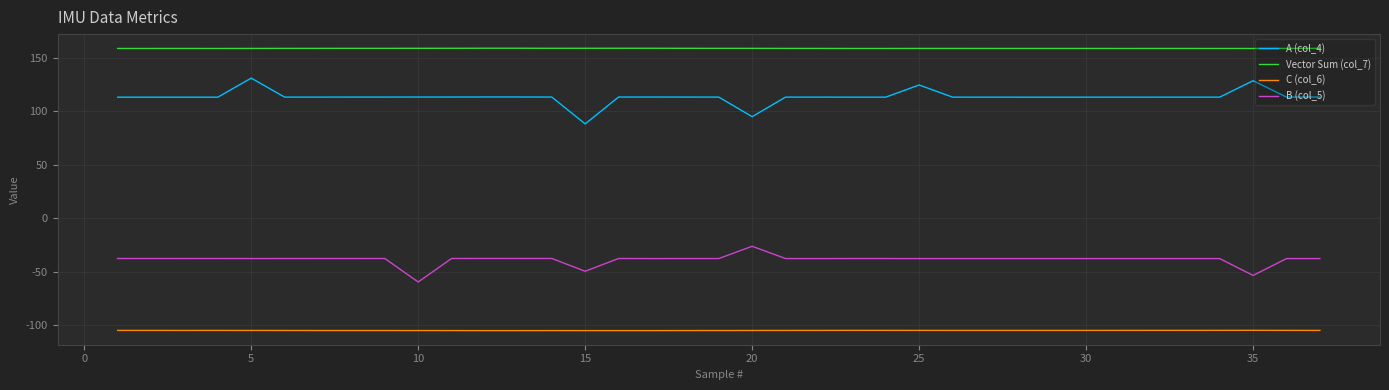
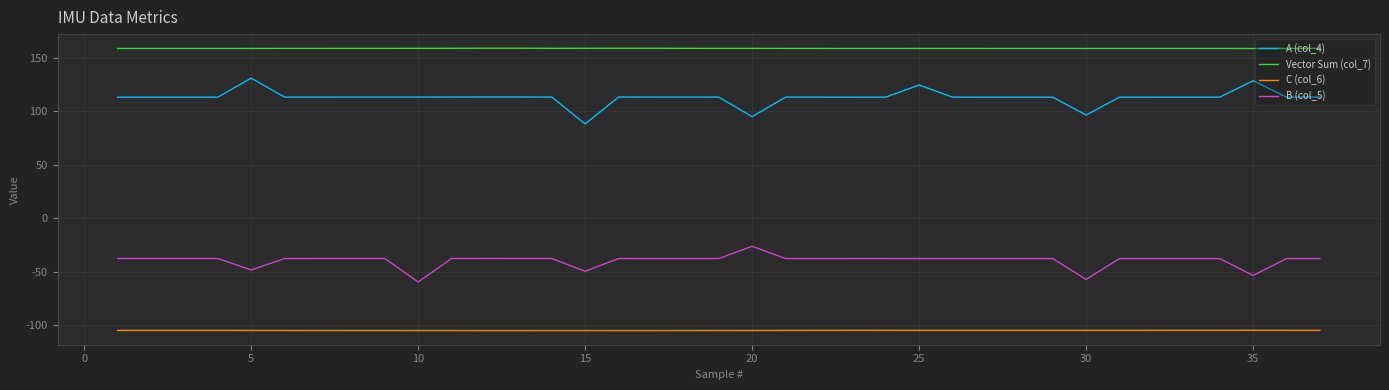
B (col_5), 5: -38 -> -48
A (col_4), 30: 113 -> 97
B (col_5), 30: -38 -> -57
